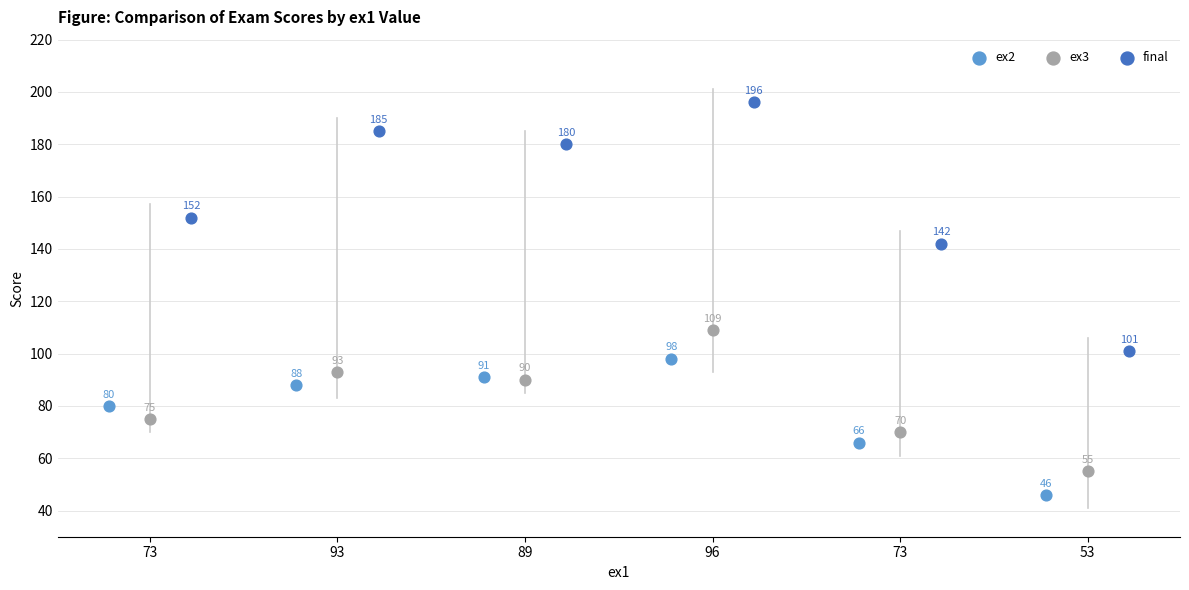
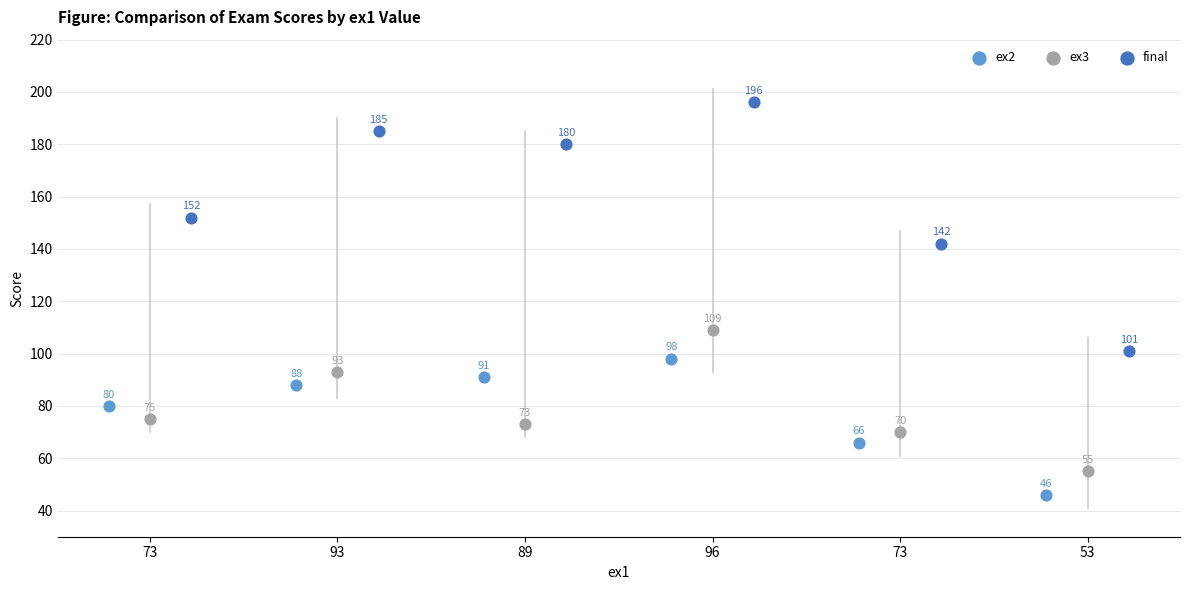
ex3, 89: 90 -> 73
